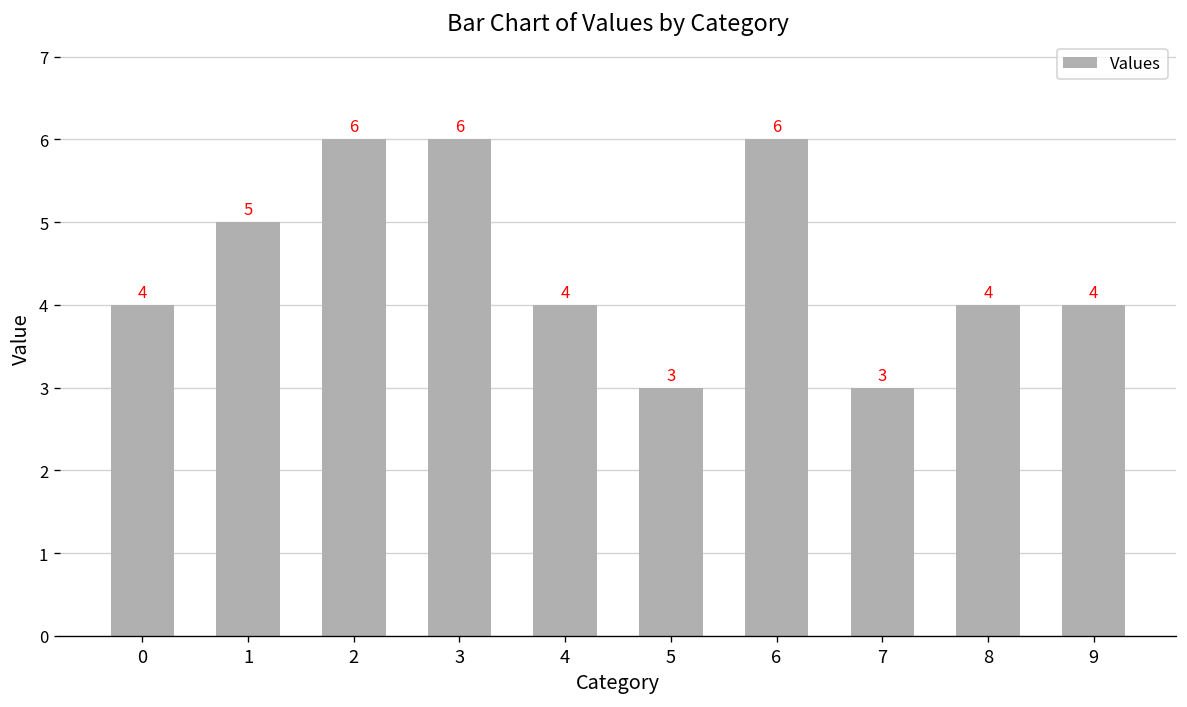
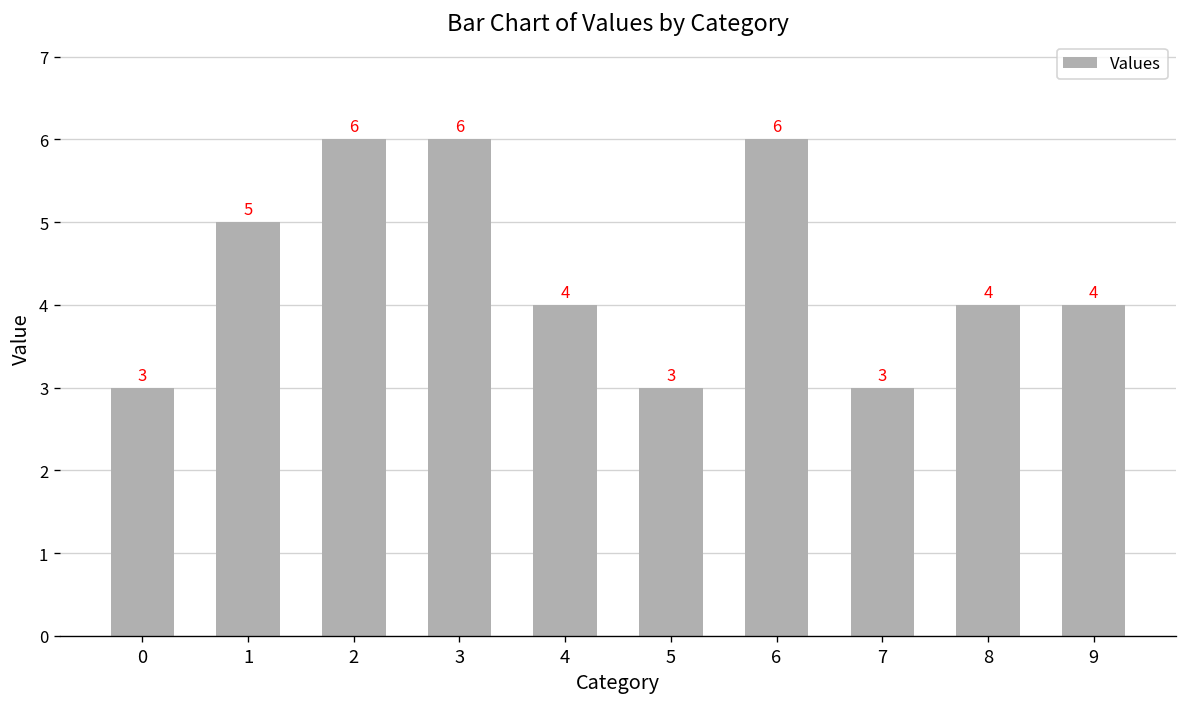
0: 4 -> 3
